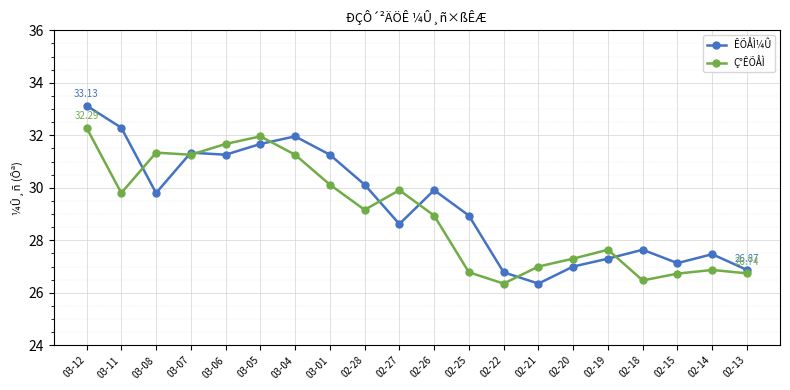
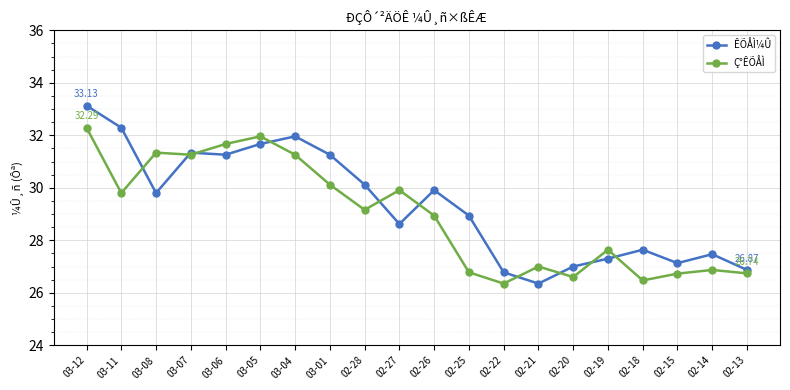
Ç°ÊÕÅÌ, 02-20: 27.3 -> 26.6
